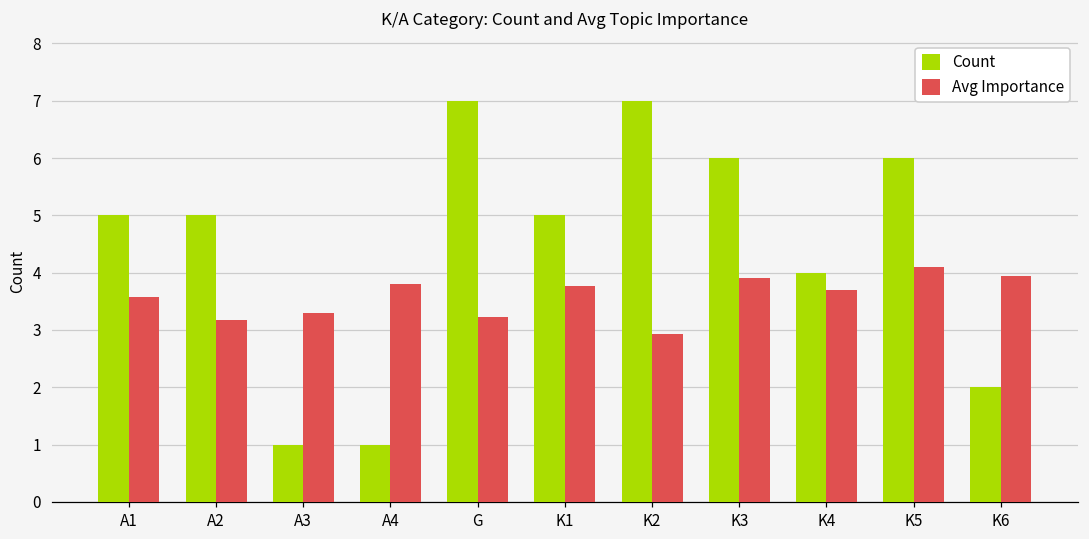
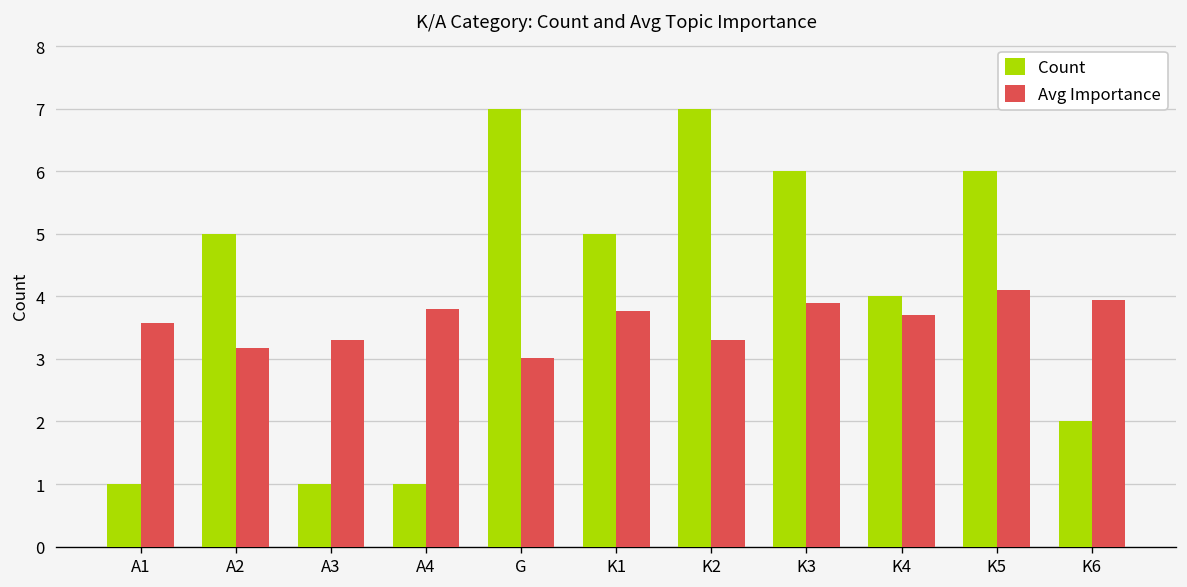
Count, A1: 5 -> 1
Avg Importance, G: 3.2 -> 3.0
Avg Importance, K2: 2.9 -> 3.3
